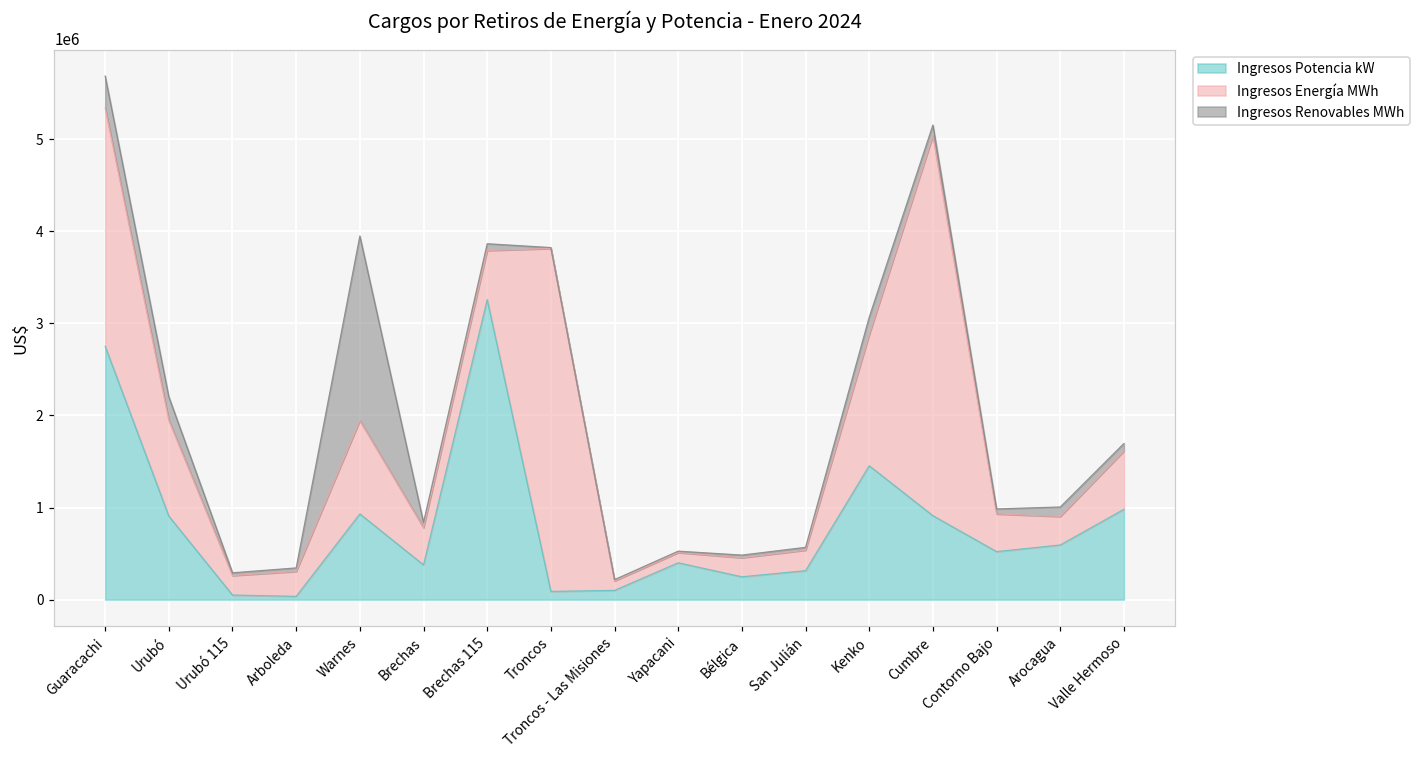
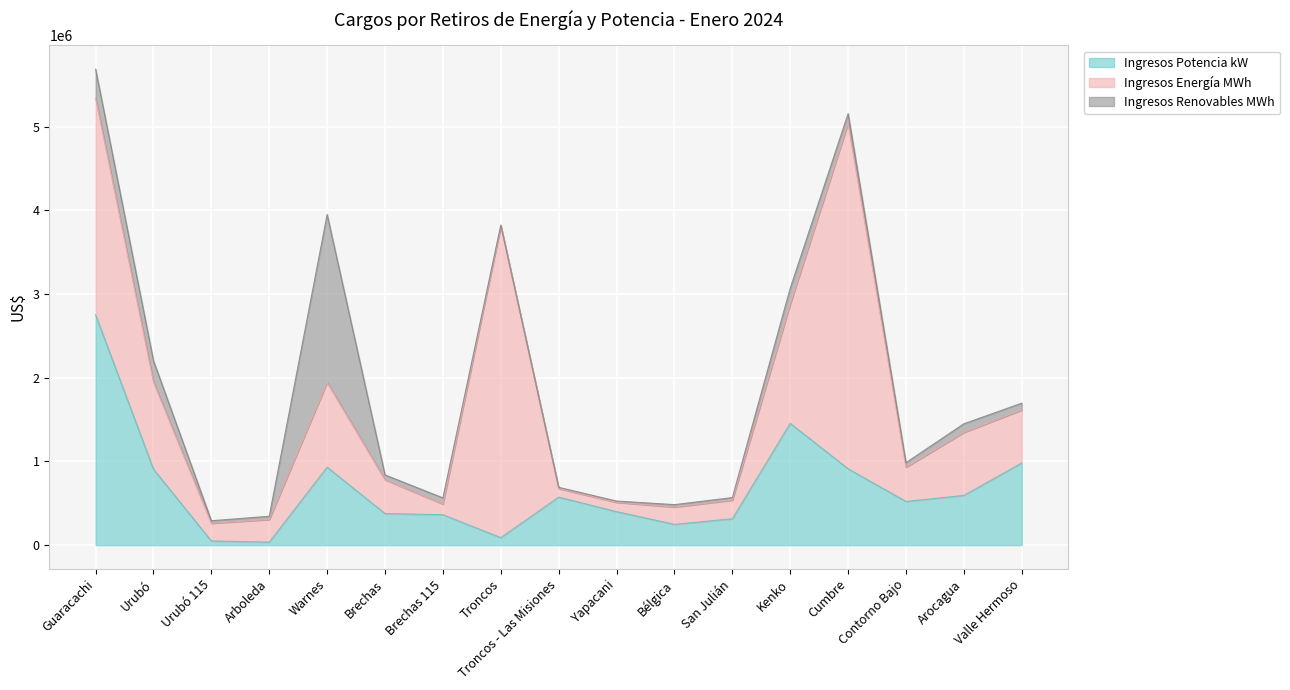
Ingresos Potencia kW, Brechas 115: 3300000 -> 400000
Ingresos Energía MWh, Brechas 115: 500000 -> 100000
Ingresos Potencia kW, Troncos - Las Misiones: 100000 -> 600000
Ingresos Energía MWh, Arocagua: 300000 -> 800000
